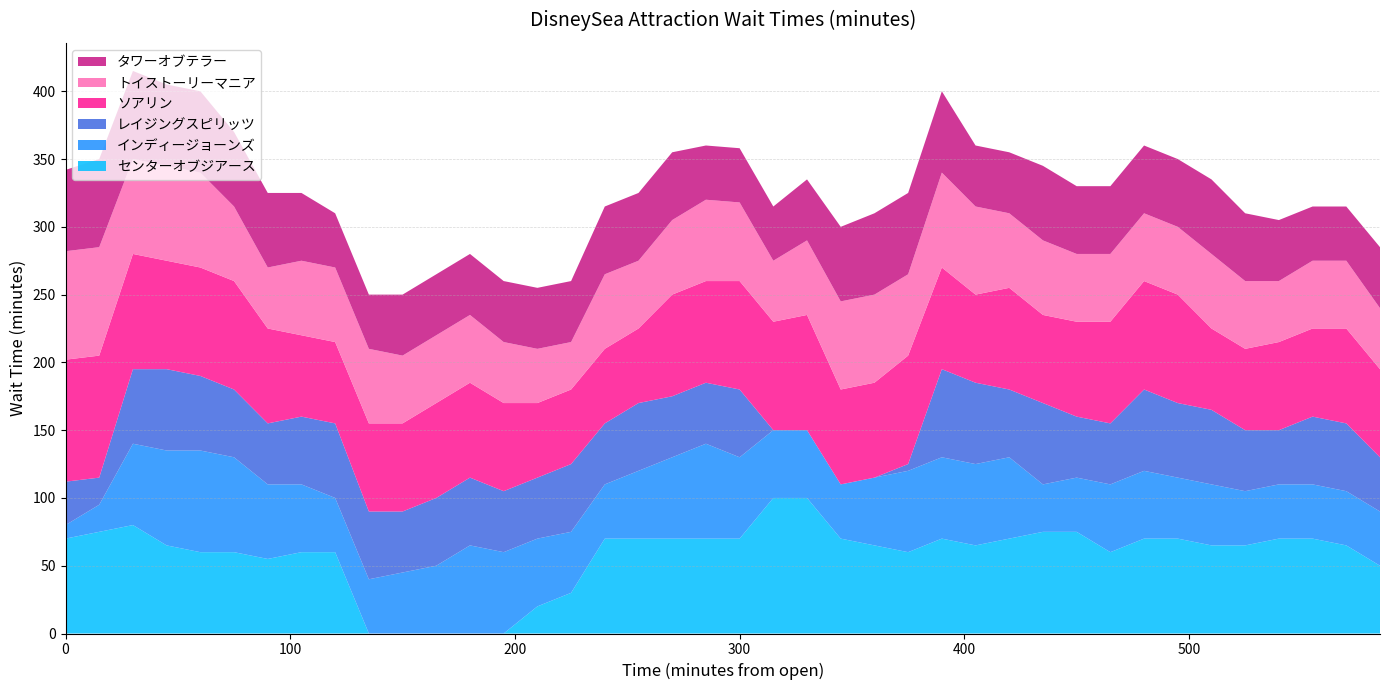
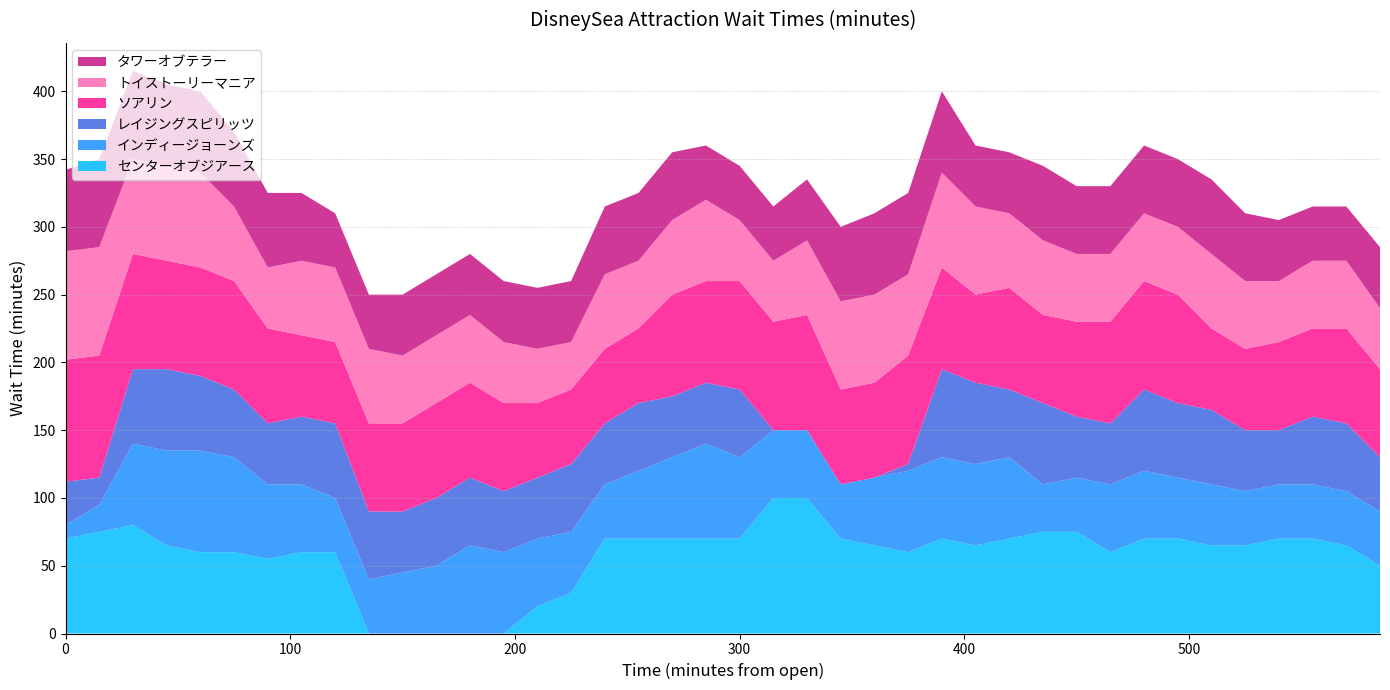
トイストーリーマニア, 300: 58 -> 45
